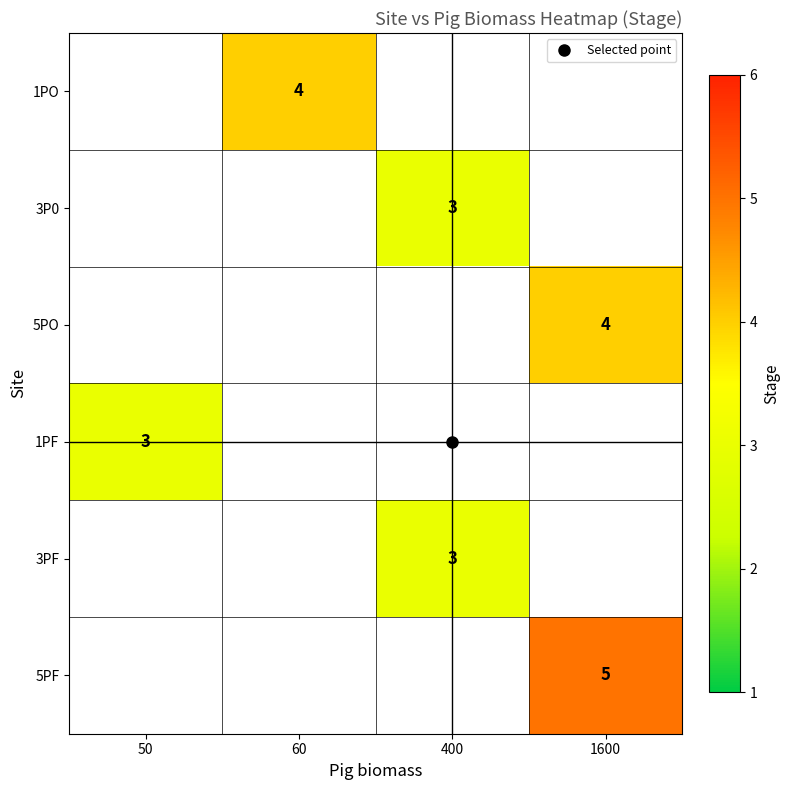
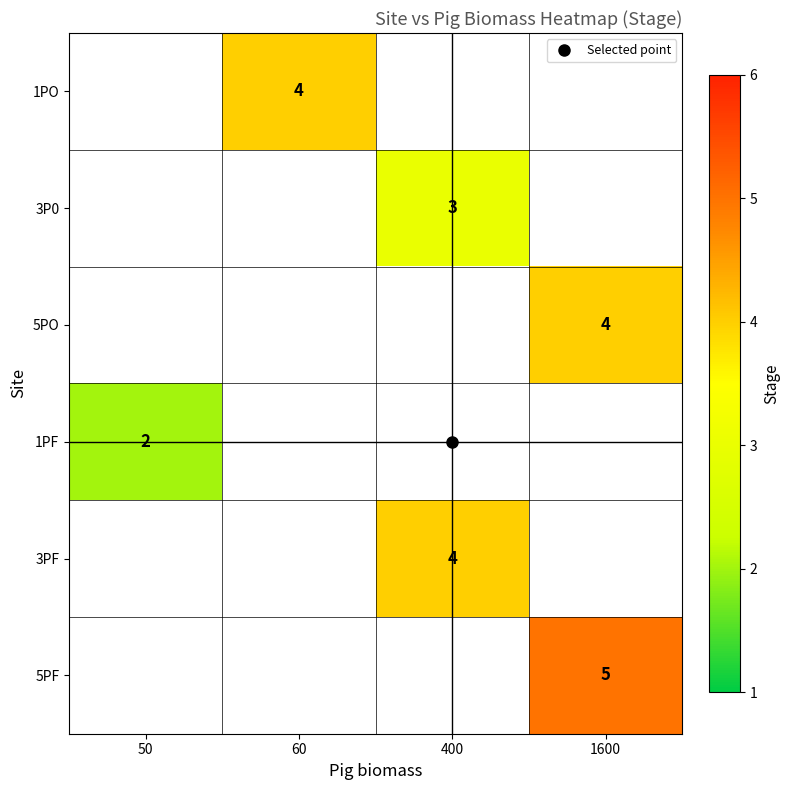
1PF, 50: 3 -> 2
3PF, 400: 3 -> 4
